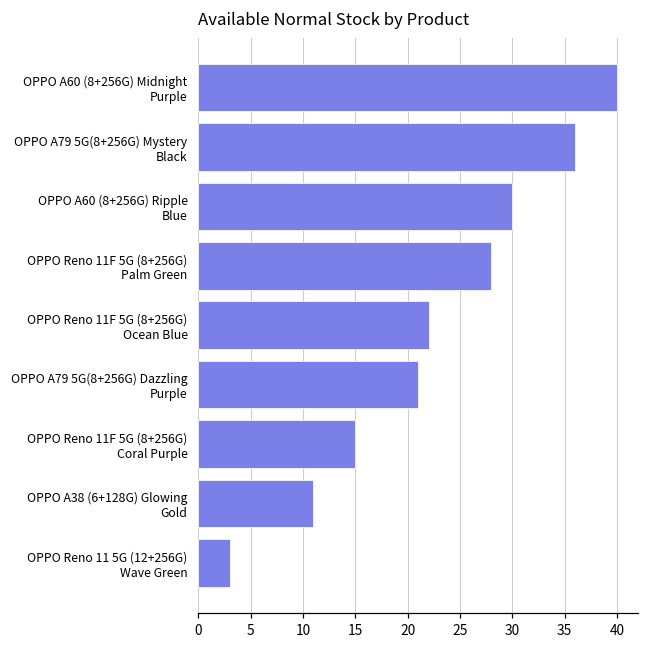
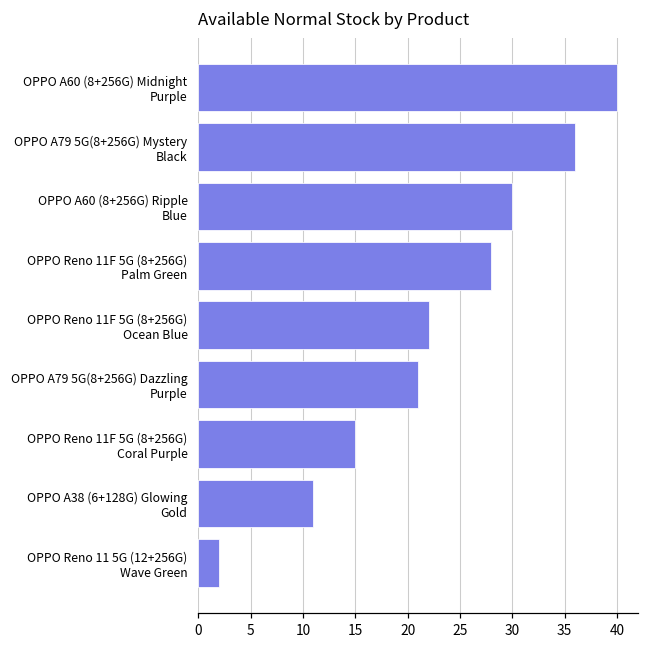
OPPO Reno 11 5G (12+256G) Wave Green: 3 -> 2
